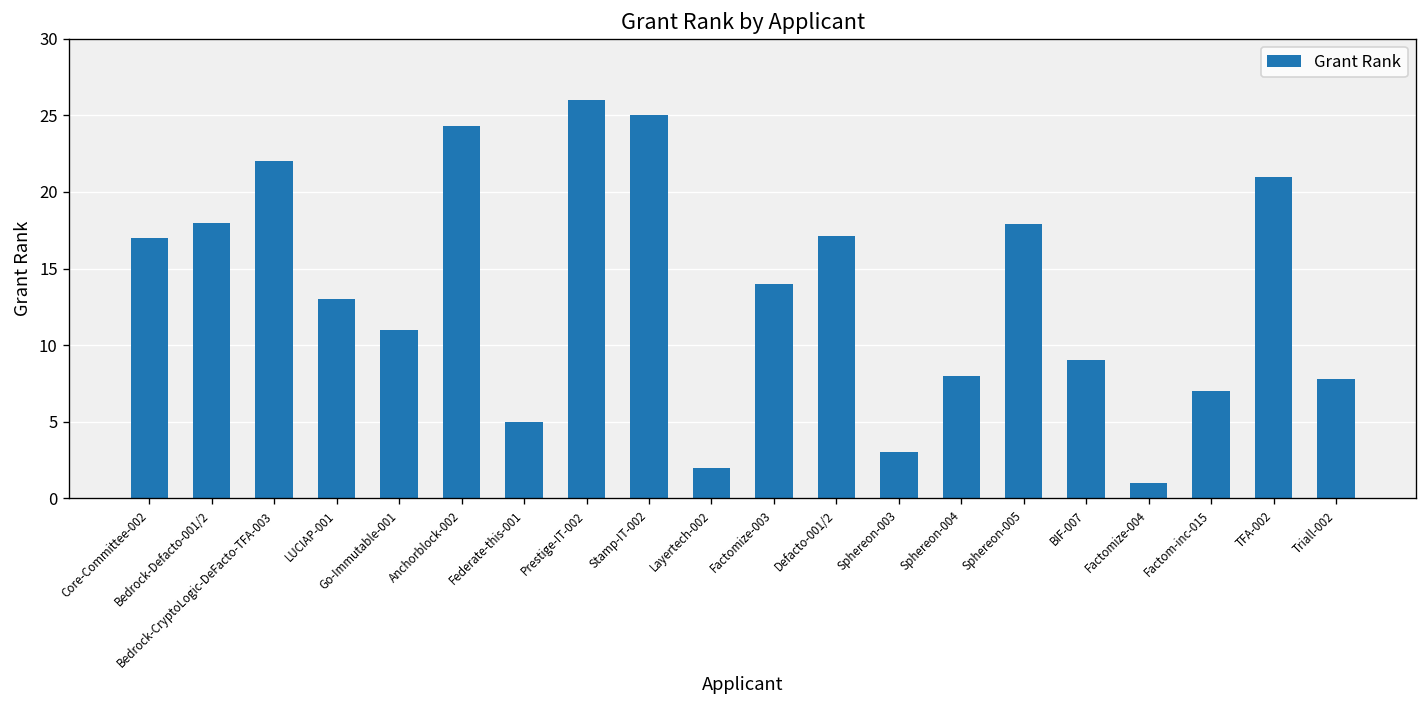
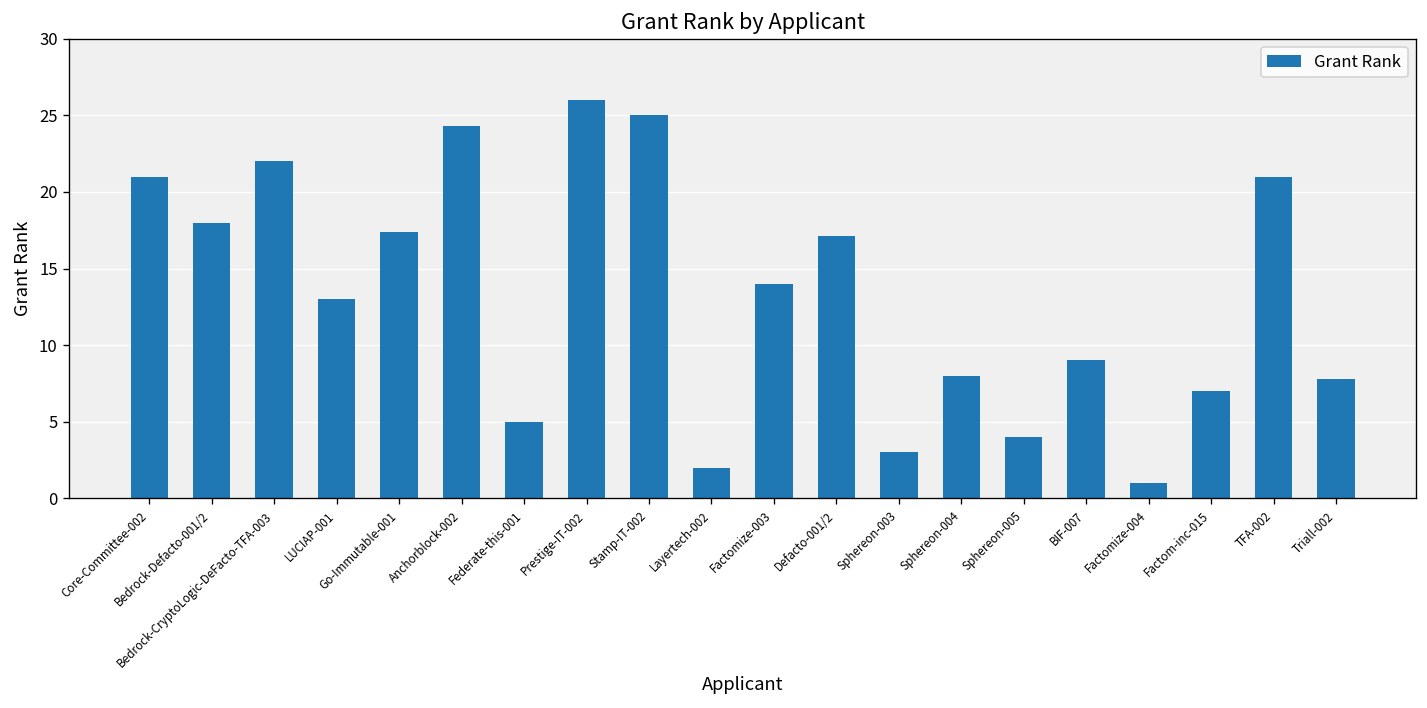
Core-Committee-002: 17 -> 21
Go-Immutable-001: 11.0 -> 17.4
Sphereon-005: 17.9 -> 4.0
